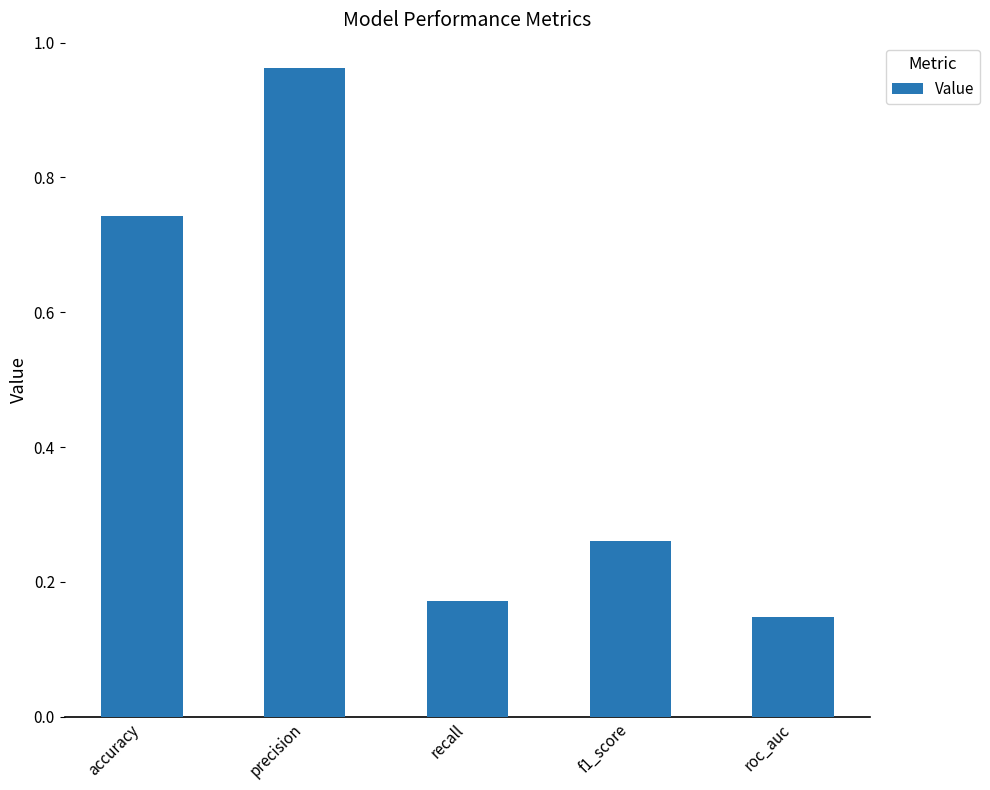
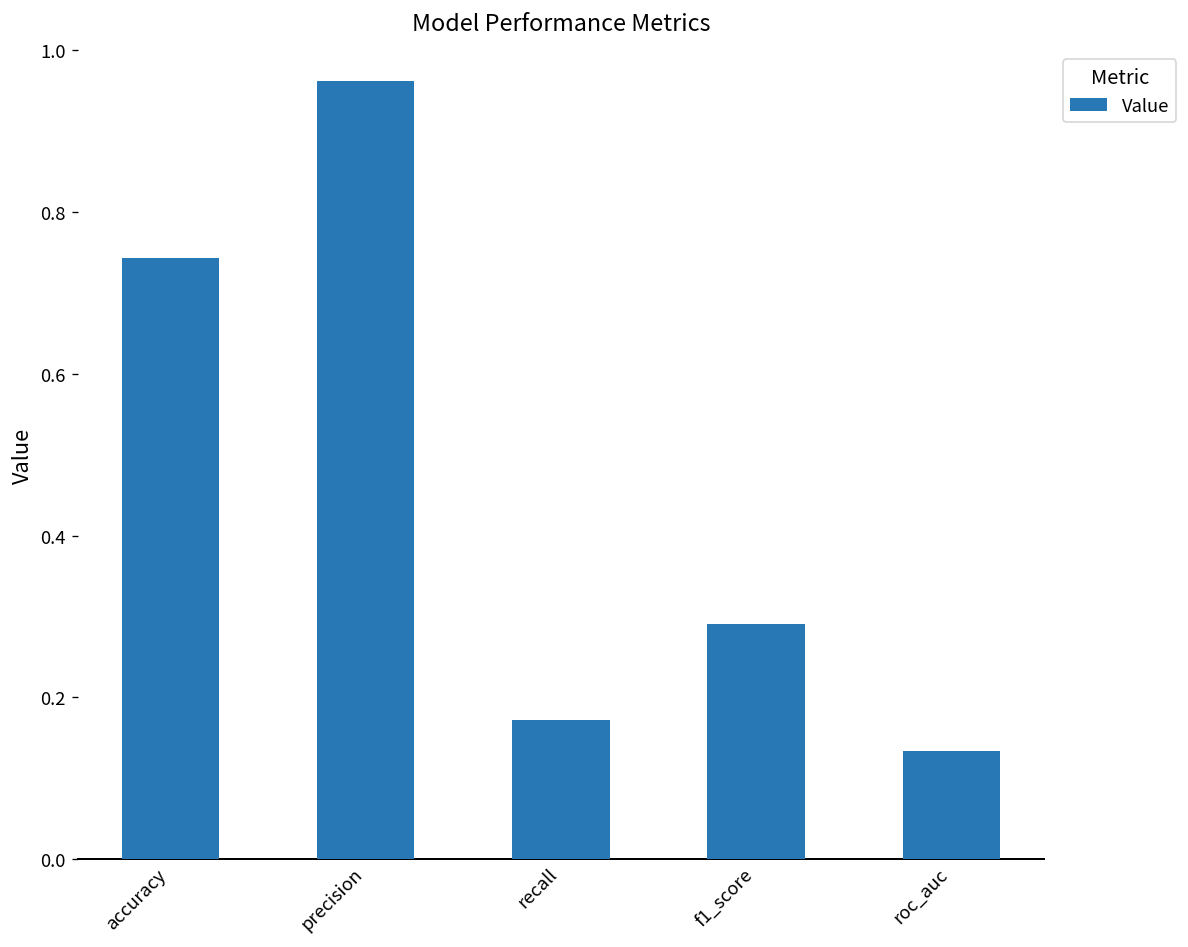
f1_score: 0.26 -> 0.29
roc_auc: 0.15 -> 0.13
